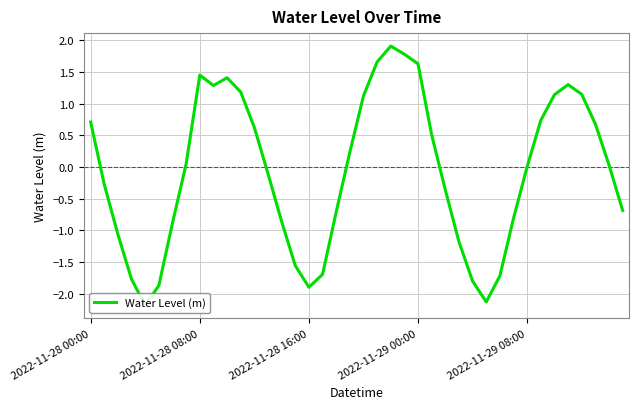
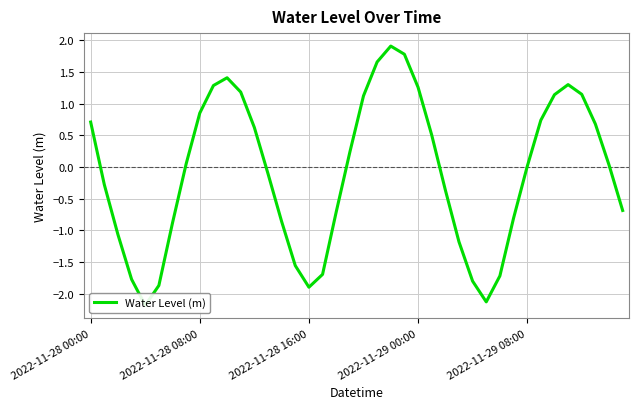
2022-11-28 08:00: 1.4 -> 0.9
2022-11-29 00:00: 1.6 -> 1.3
